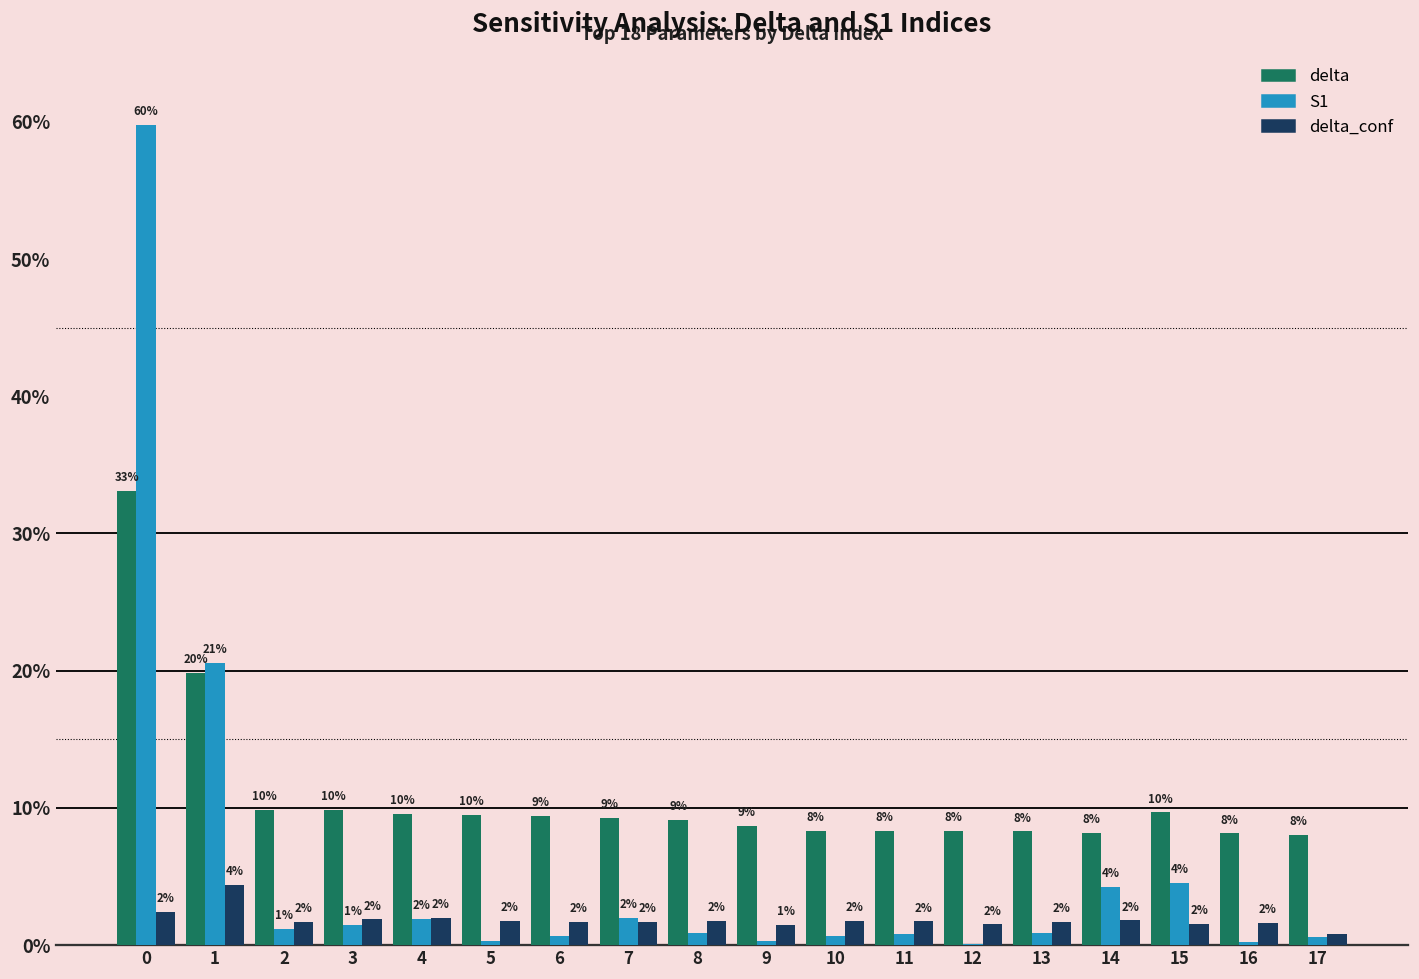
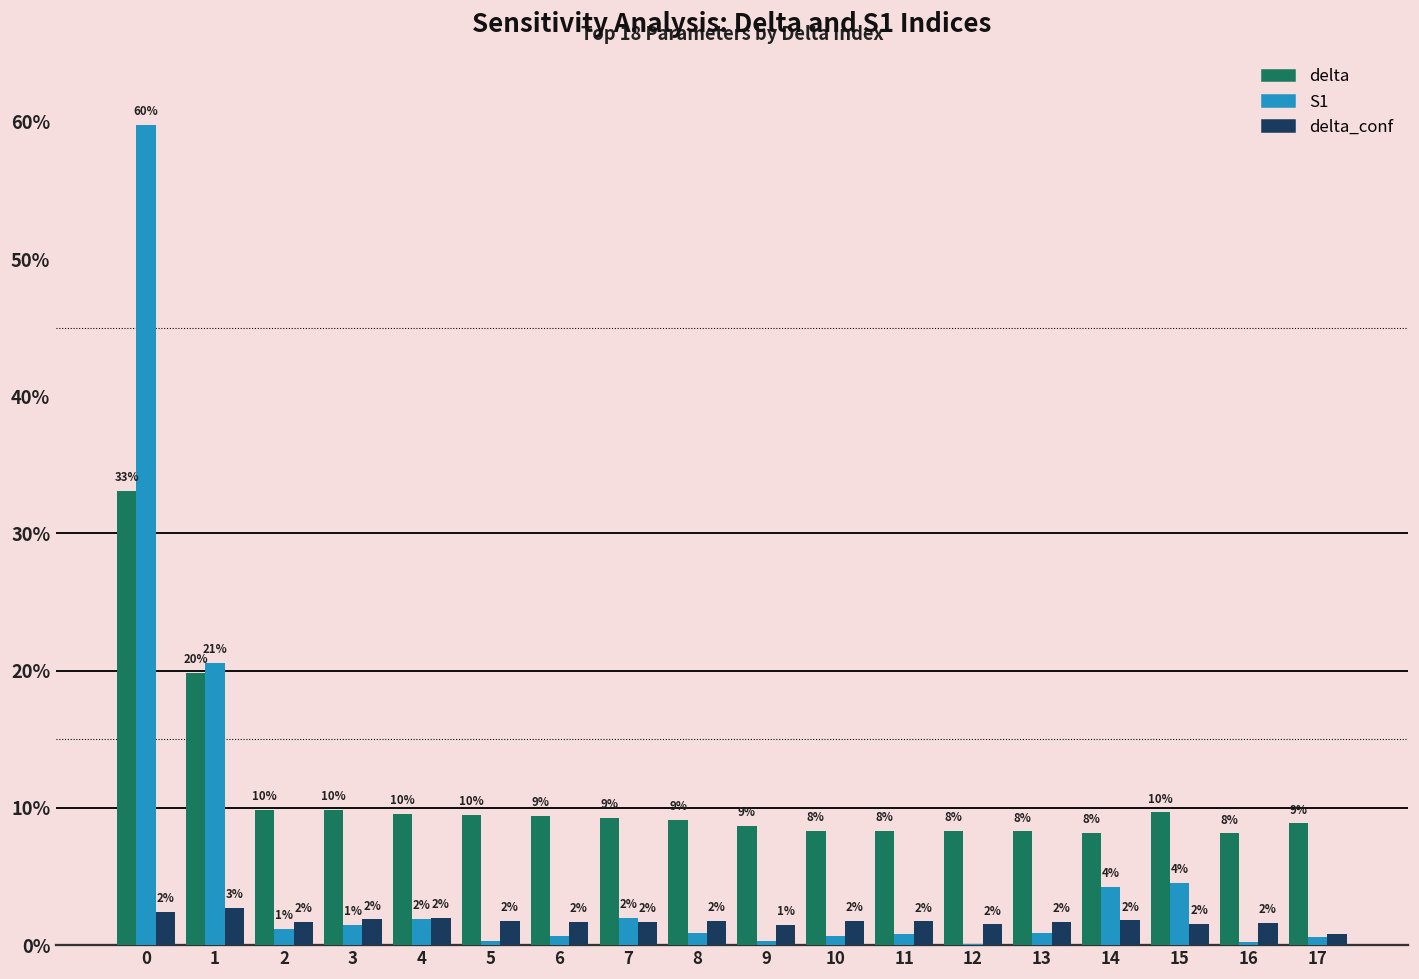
delta_conf, 1: 4% -> 3%
delta, 17: 8% -> 9%
